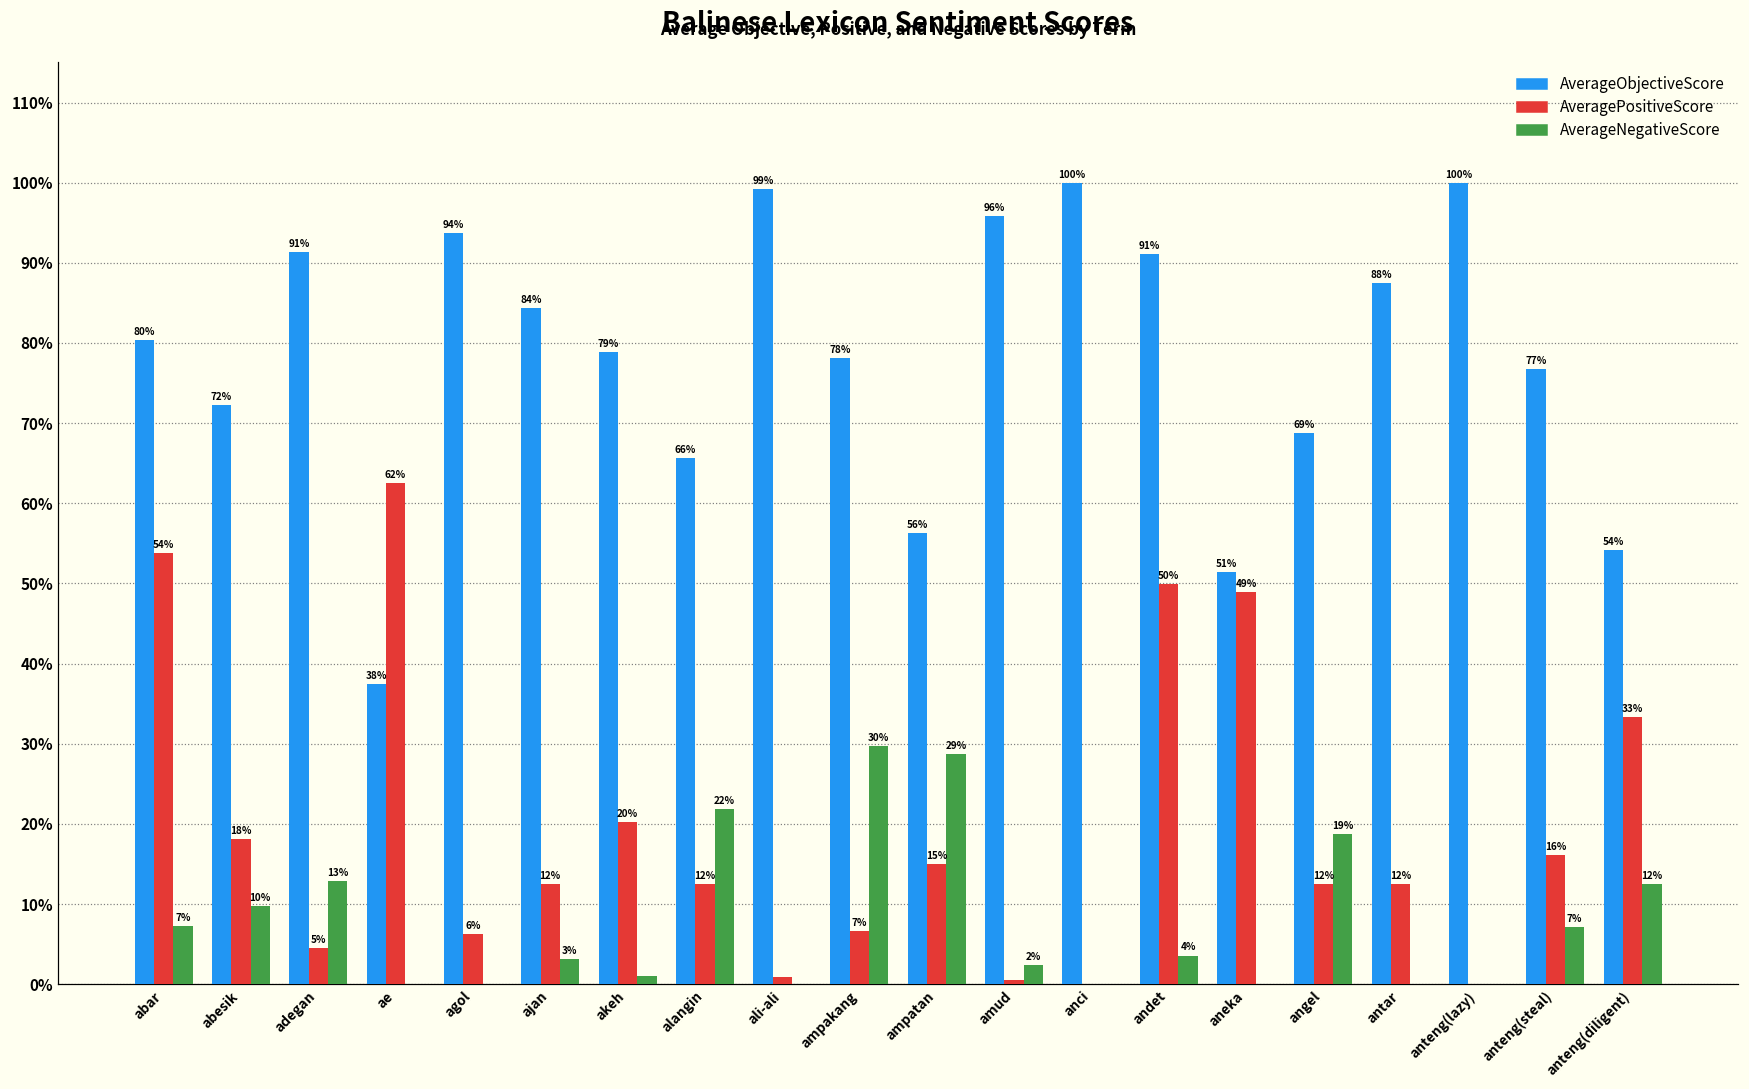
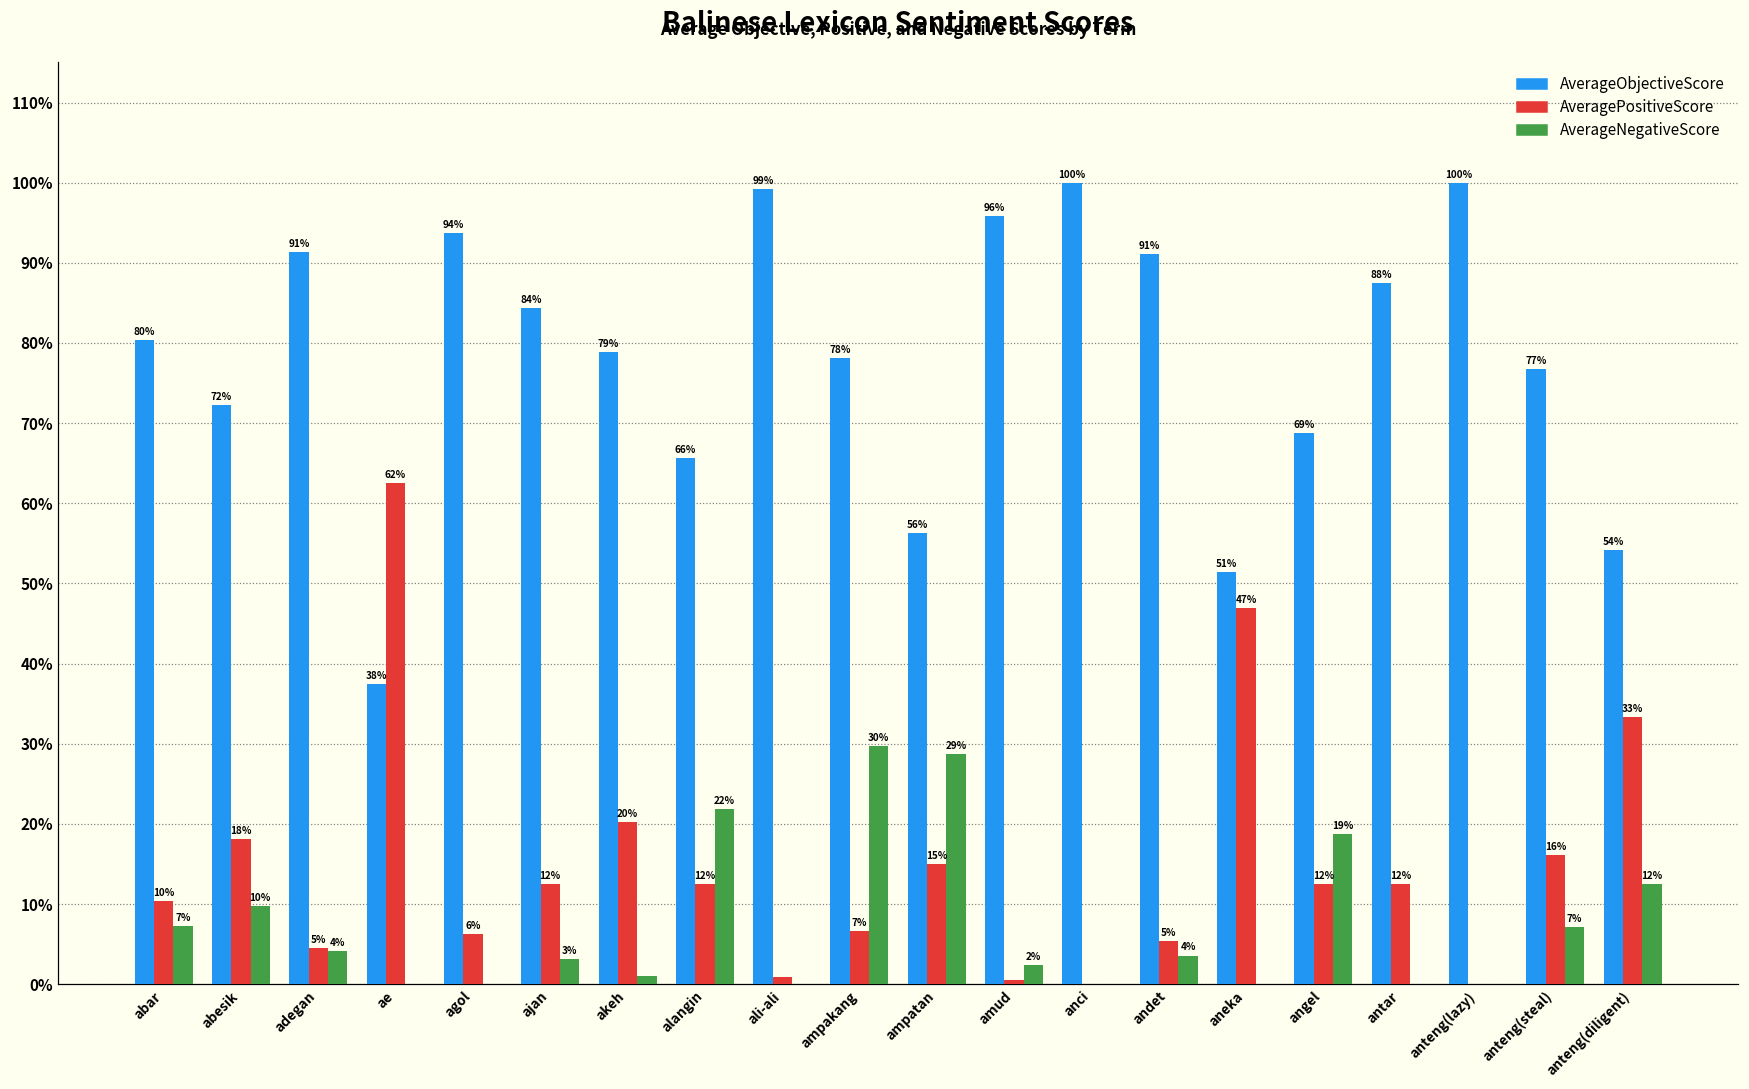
AveragePositiveScore, abar: 54% -> 10%
AverageNegativeScore, adegan: 13% -> 4%
AveragePositiveScore, andet: 50% -> 5%
AveragePositiveScore, aneka: 49% -> 47%
